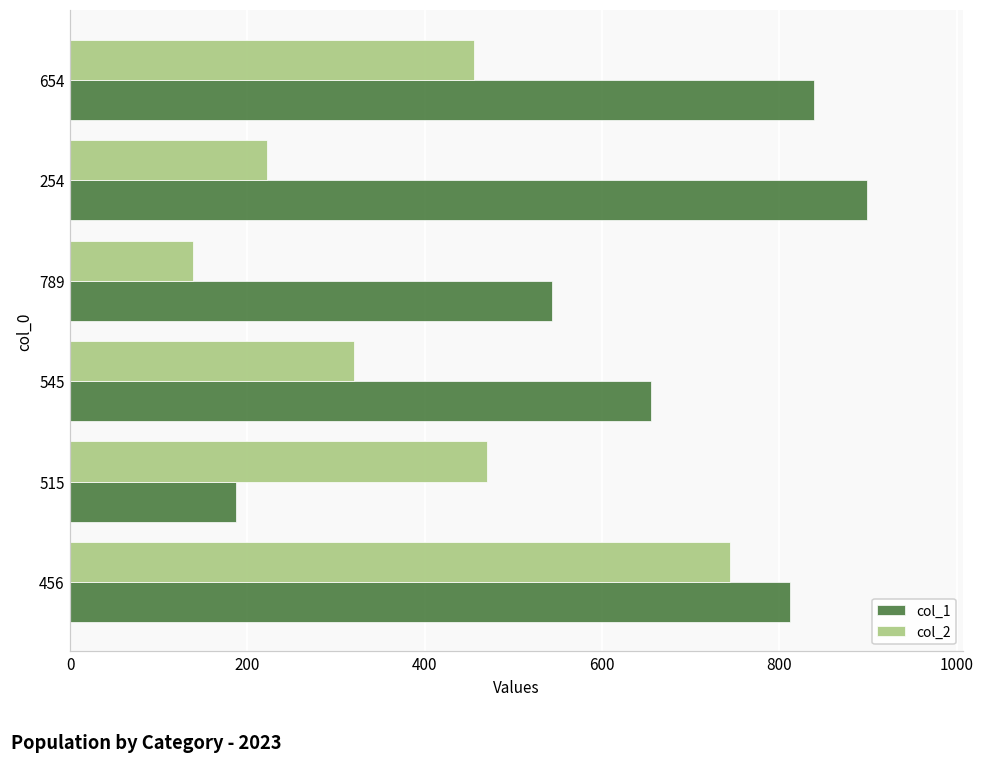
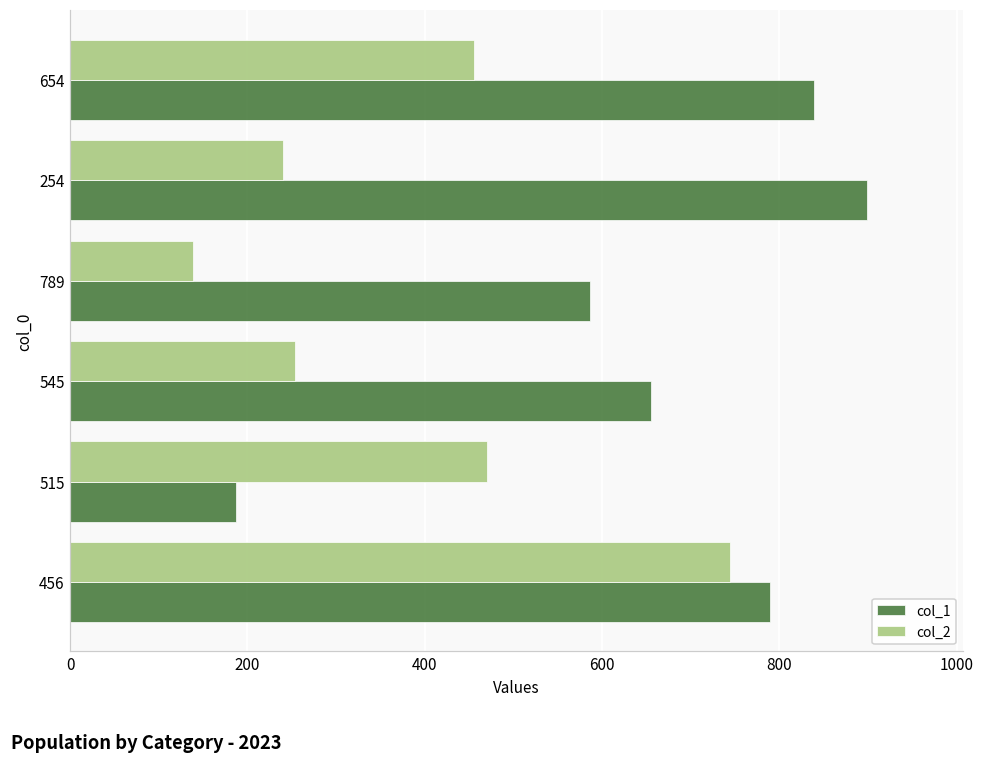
col_2, 254: 220 -> 240
col_1, 789: 540 -> 590
col_2, 545: 320 -> 250
col_1, 456: 810 -> 790
